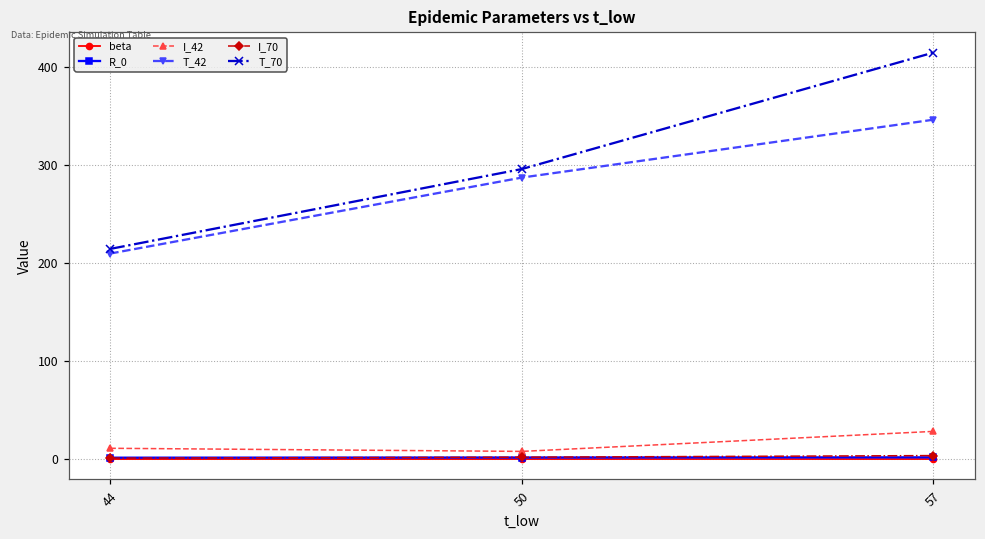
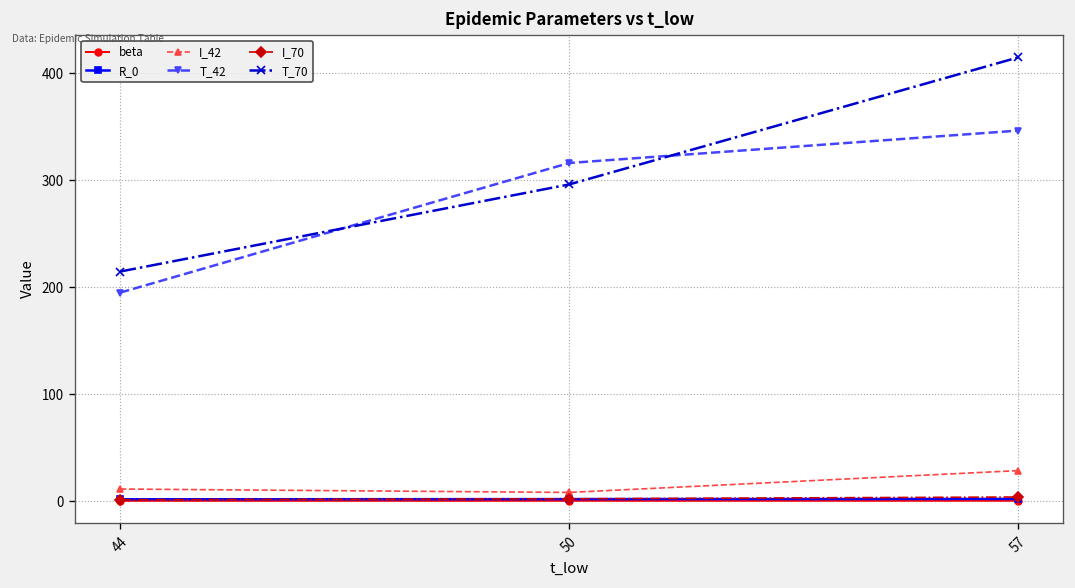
T_42, 44: 210 -> 190
T_42, 50: 290 -> 320
